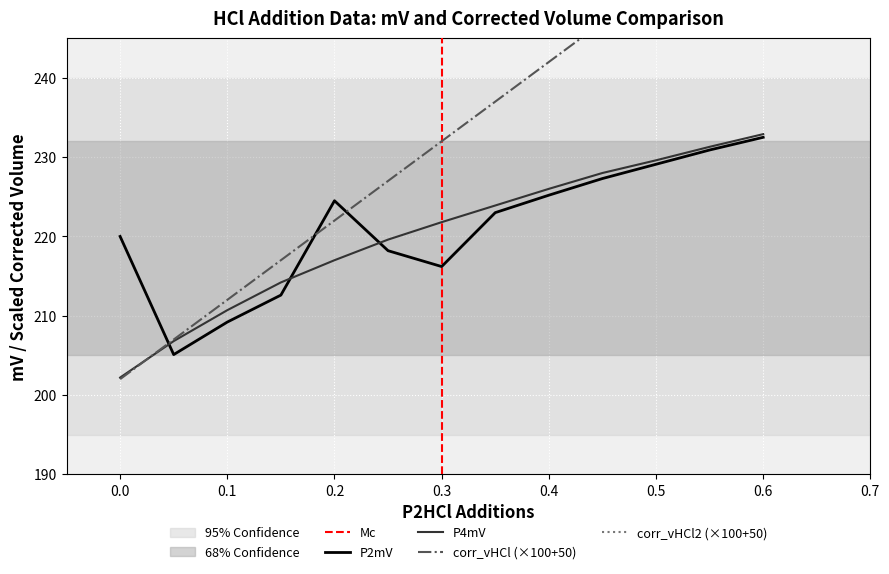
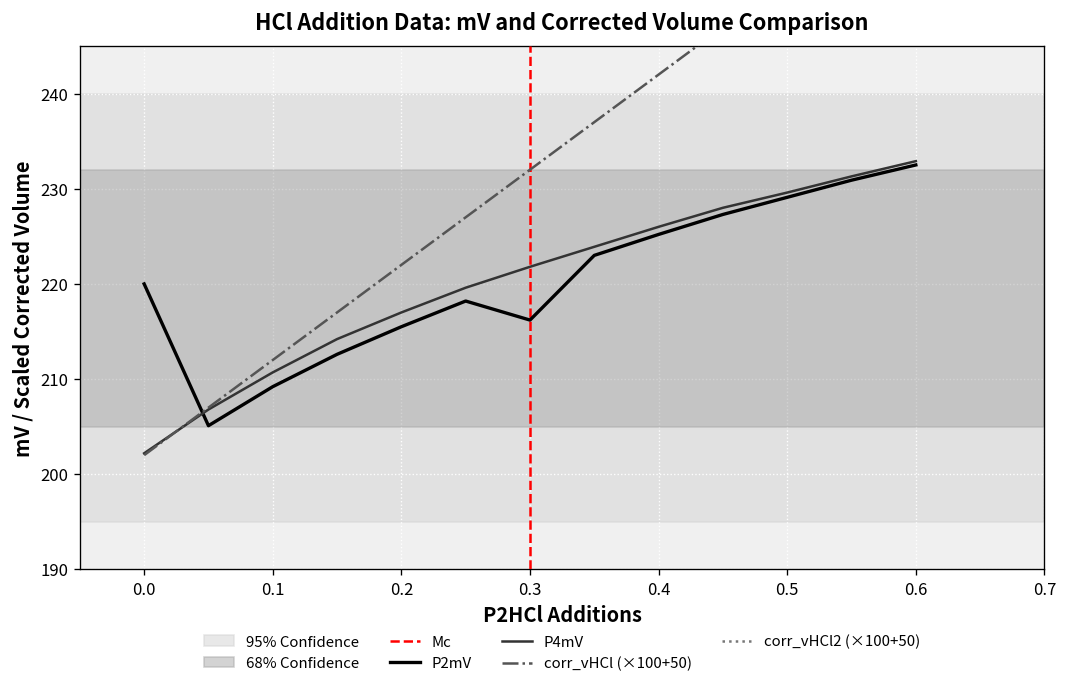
P2mV, 0.2: 225 -> 216
